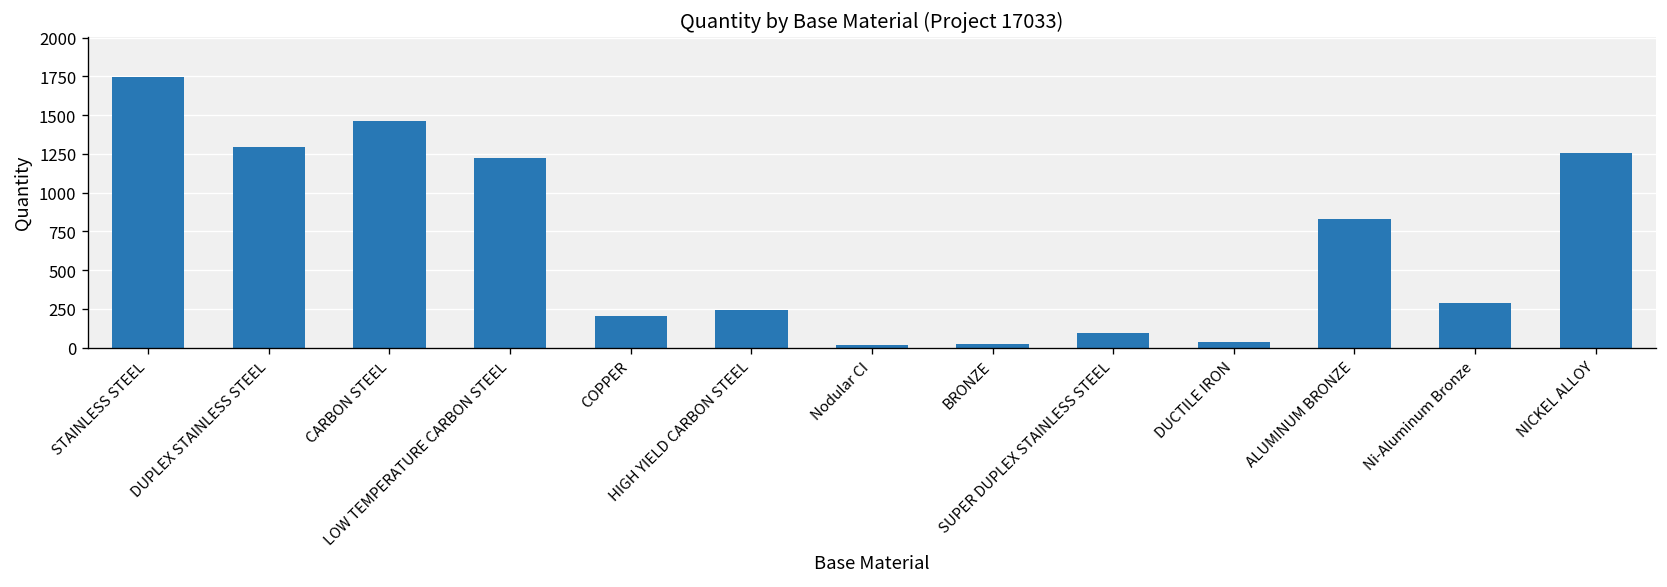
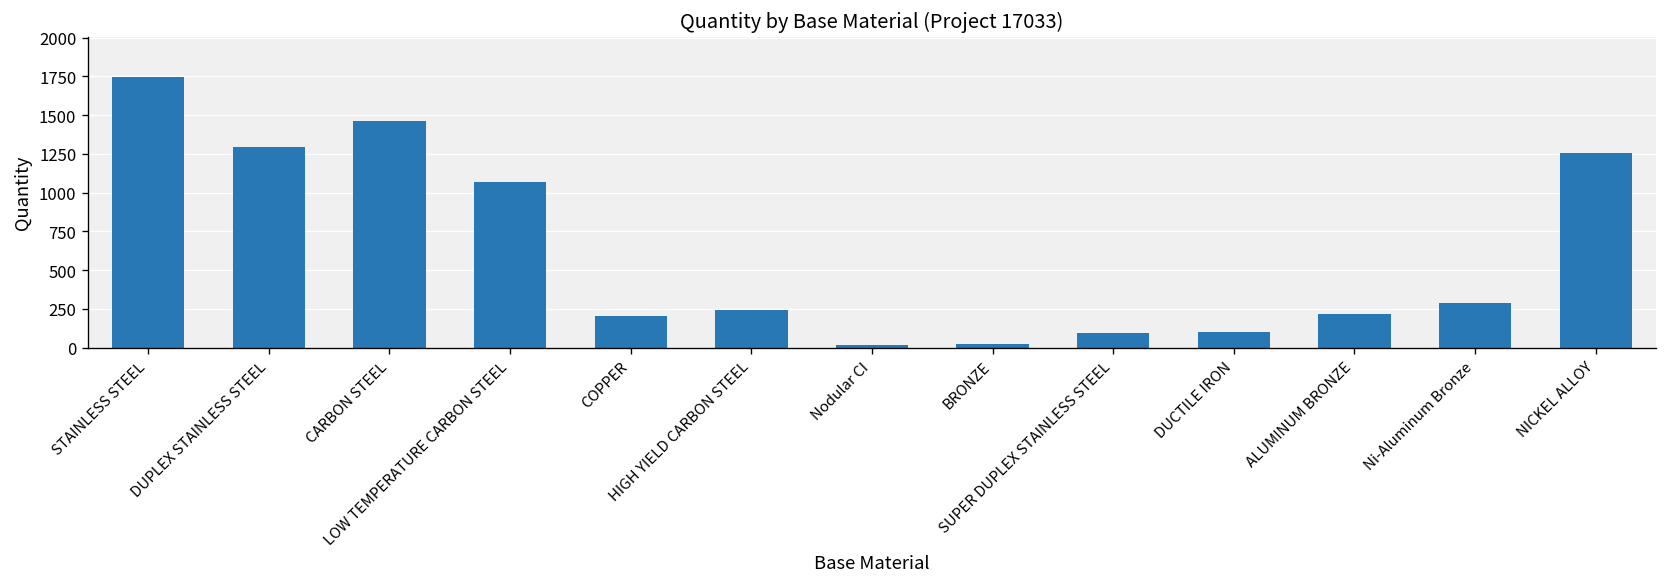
LOW TEMPERATURE CARBON STEEL: 1220 -> 1070
DUCTILE IRON: 40 -> 100
ALUMINUM BRONZE: 830 -> 220
